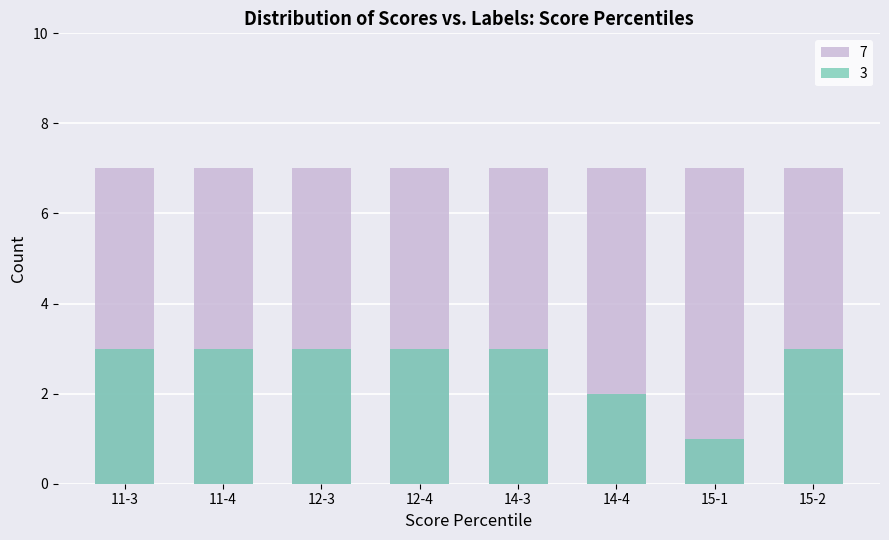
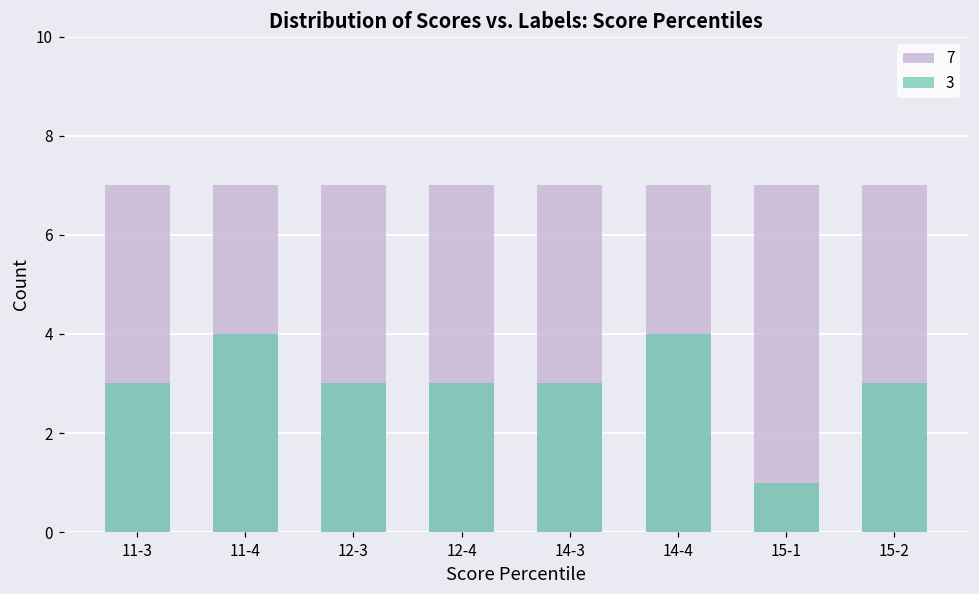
3, 11-4: 3 -> 4
3, 14-4: 2 -> 4
